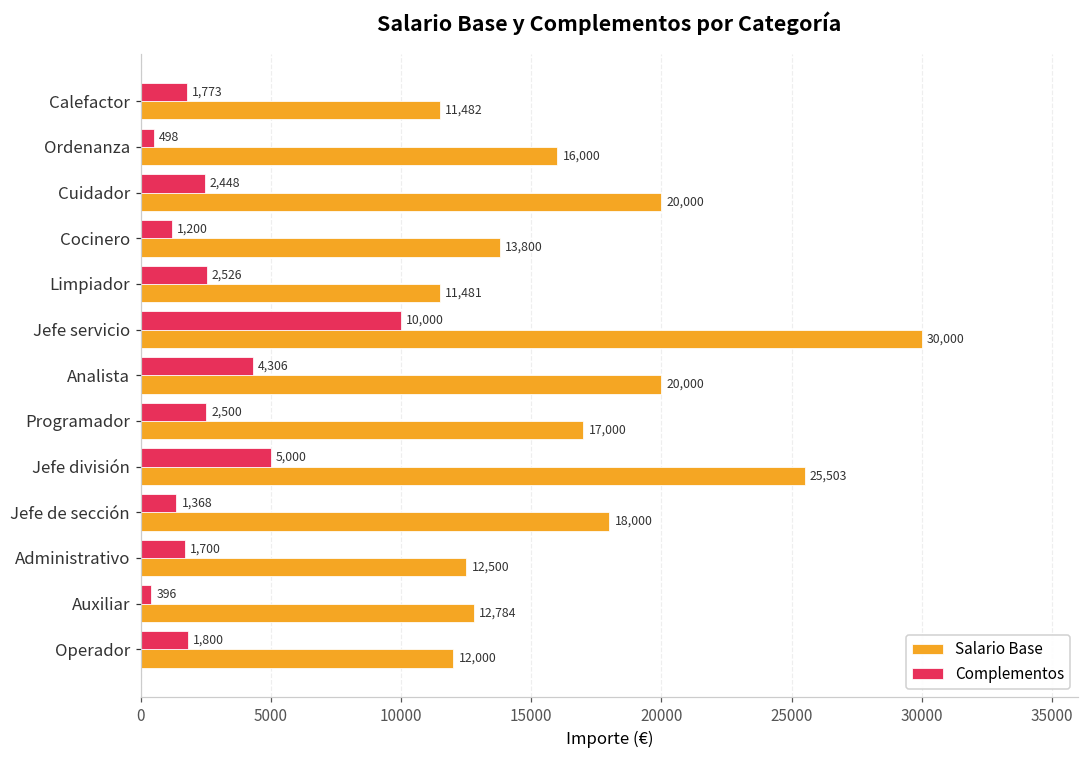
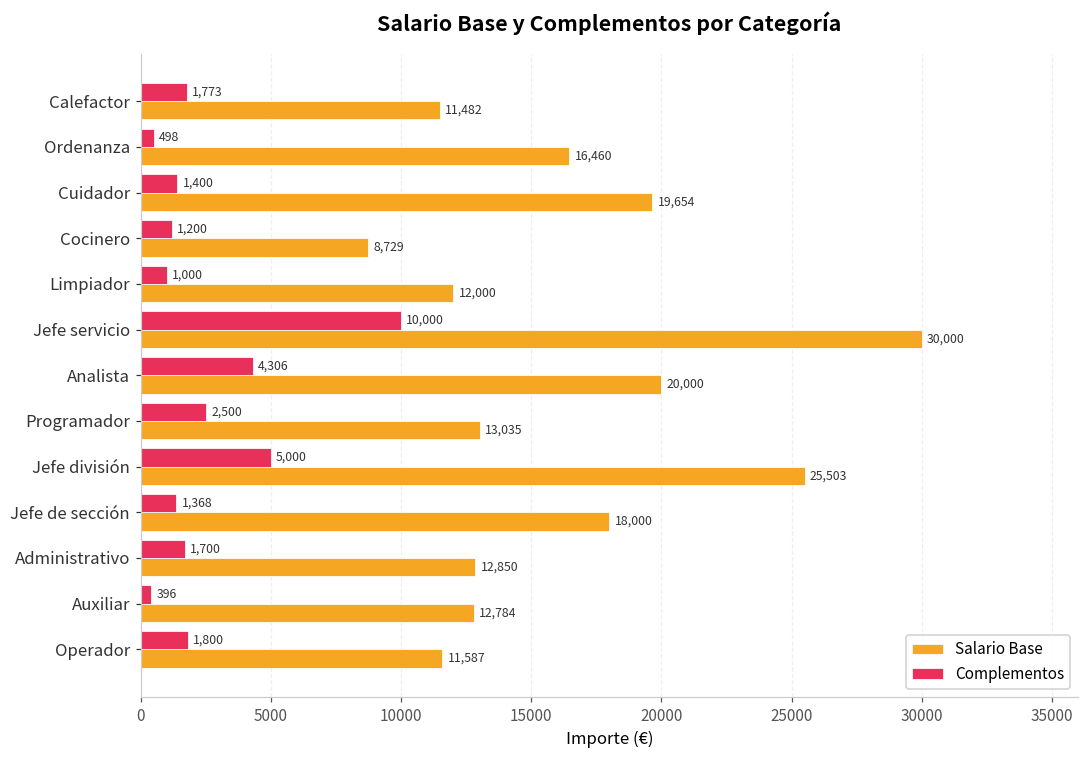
Salario Base, Ordenanza: 16,000 -> 16,460
Complementos, Cuidador: 2,448 -> 1,400
Salario Base, Cuidador: 20,000 -> 19,654
Salario Base, Cocinero: 13,800 -> 8,729
Complementos, Limpiador: 2,526 -> 1,000
Salario Base, Limpiador: 11,481 -> 12,000
Salario Base, Programador: 17,000 -> 13,035
Salario Base, Administrativo: 12,500 -> 12,850
Salario Base, Operador: 12,000 -> 11,587
